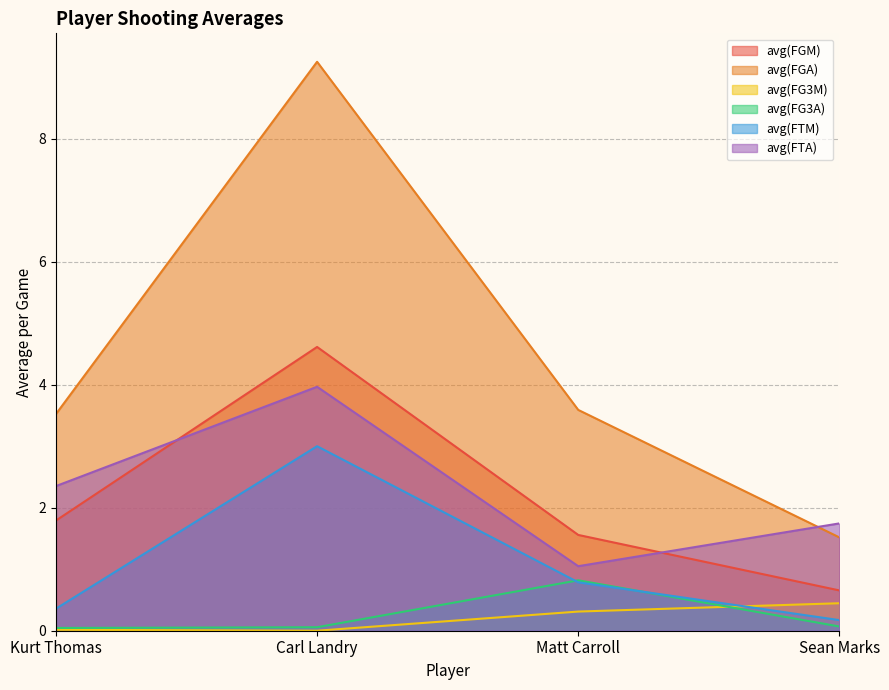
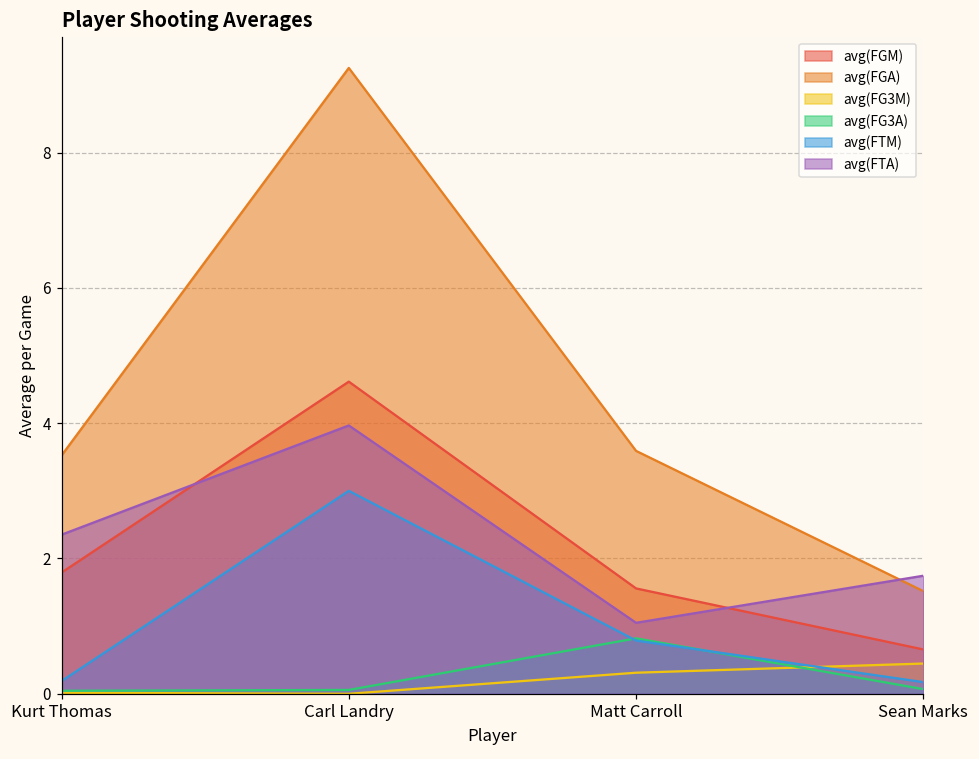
avg(FTM), Kurt Thomas: 0.4 -> 0.2
